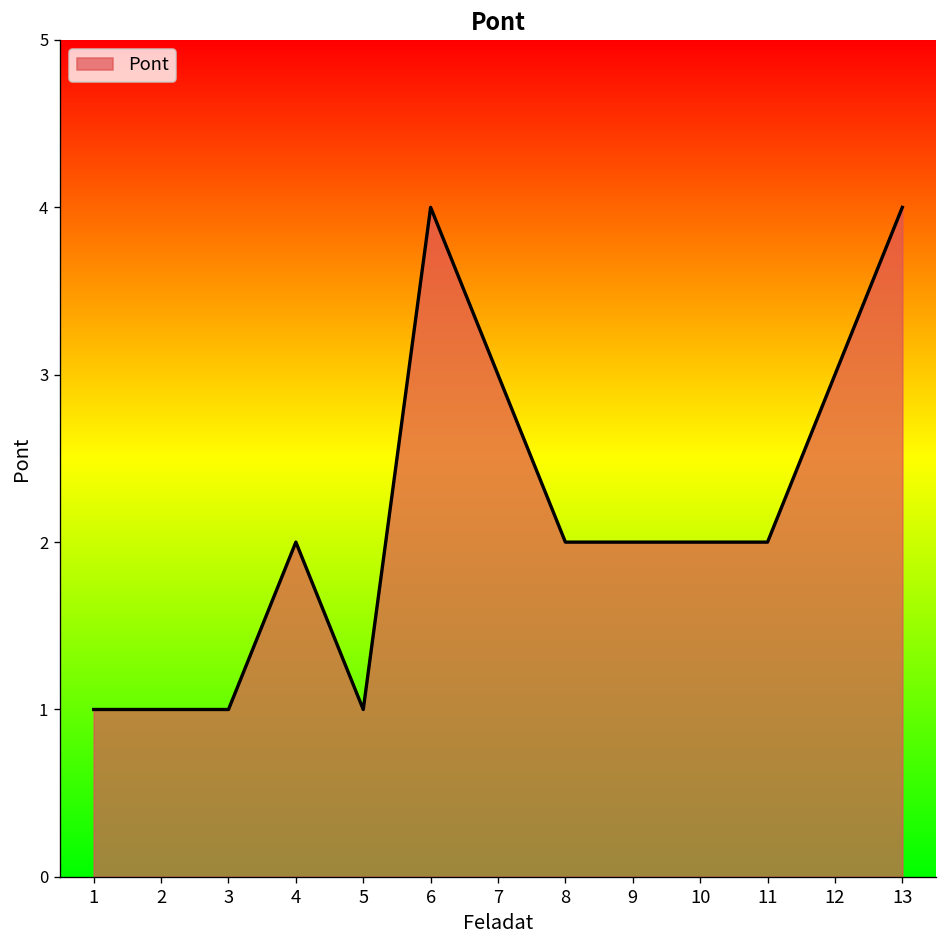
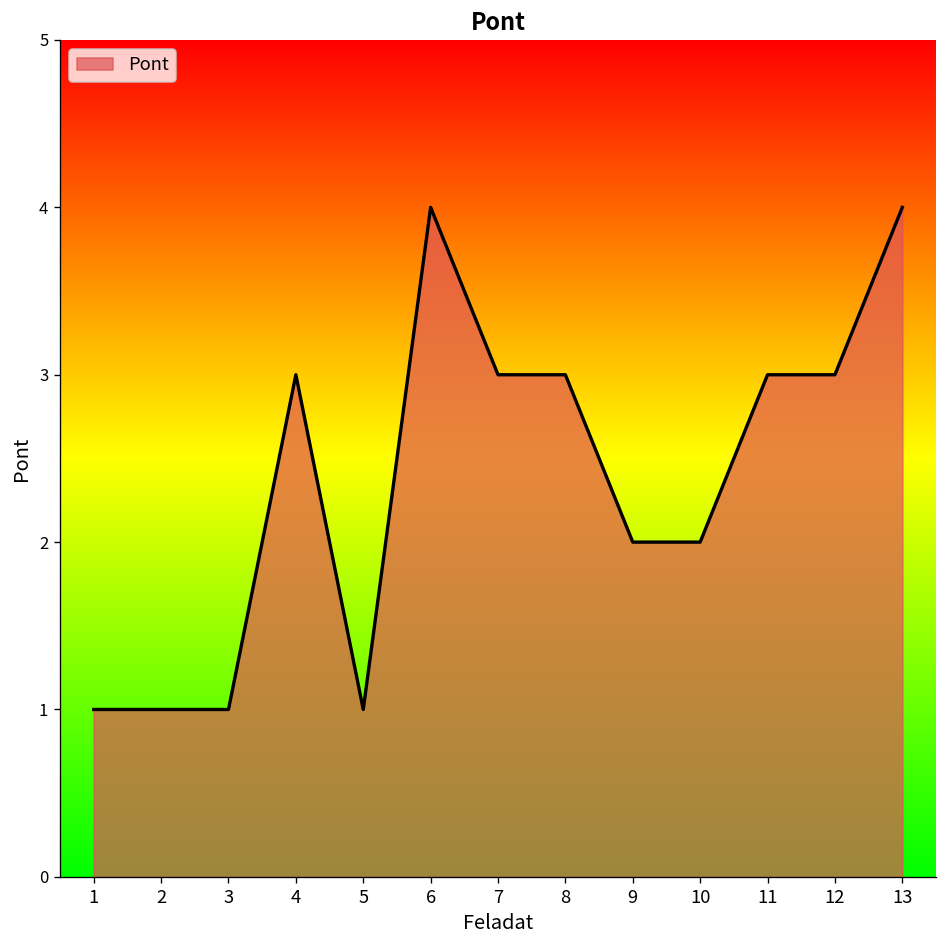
4: 2 -> 3
8: 2 -> 3
11: 2 -> 3
